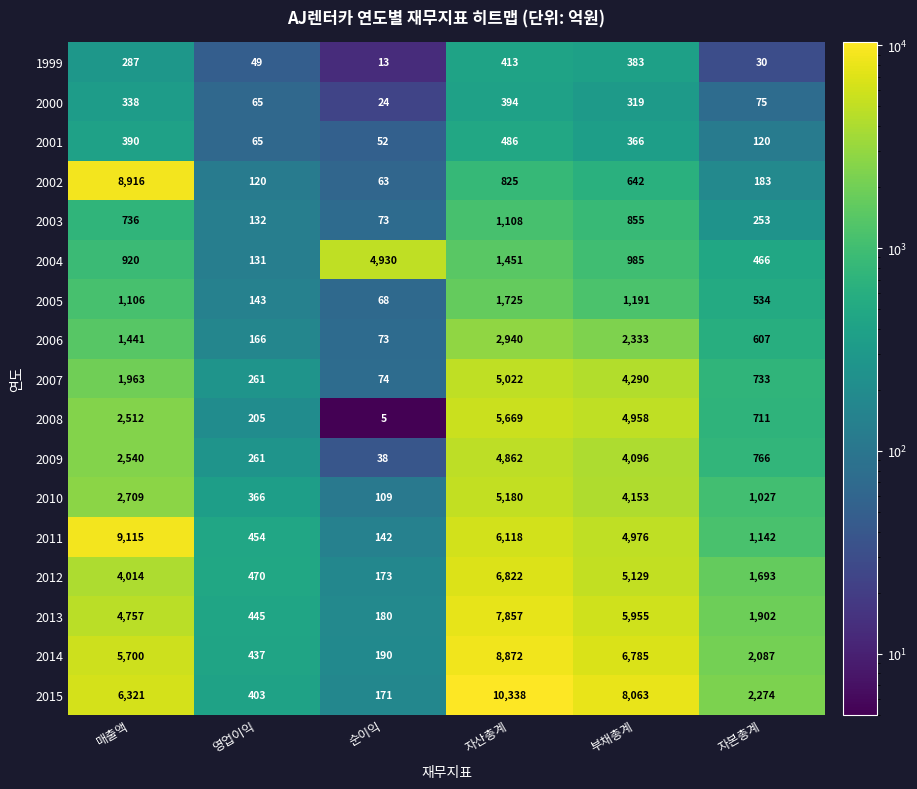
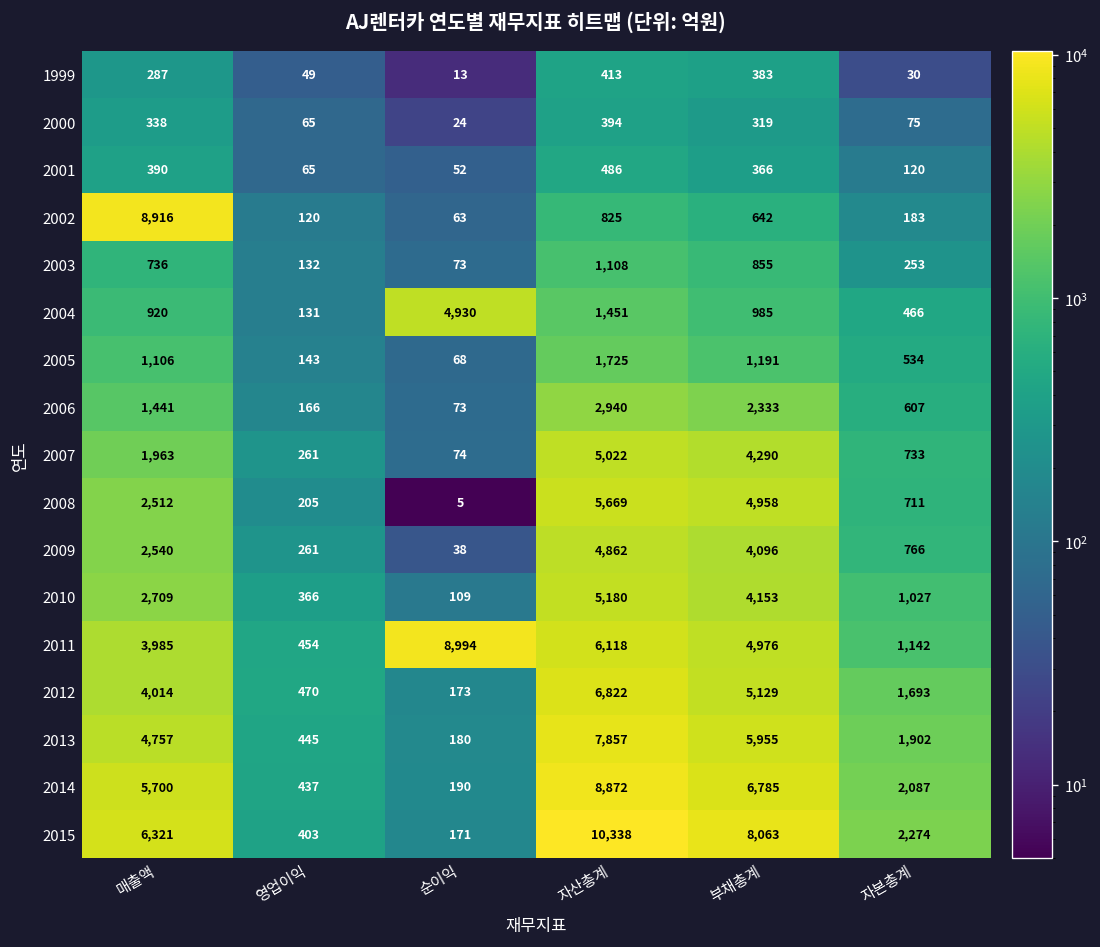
2011, 매출액: 9,115 -> 3,985
2011, 순이익: 142 -> 8,994
